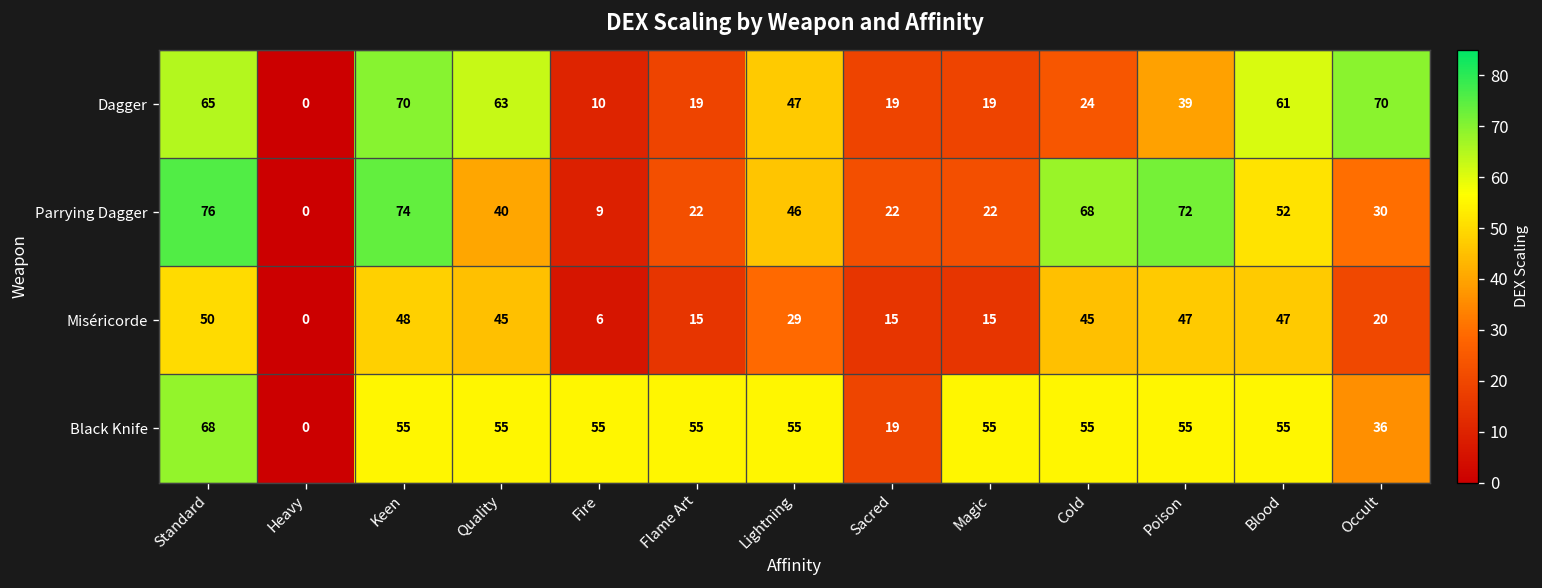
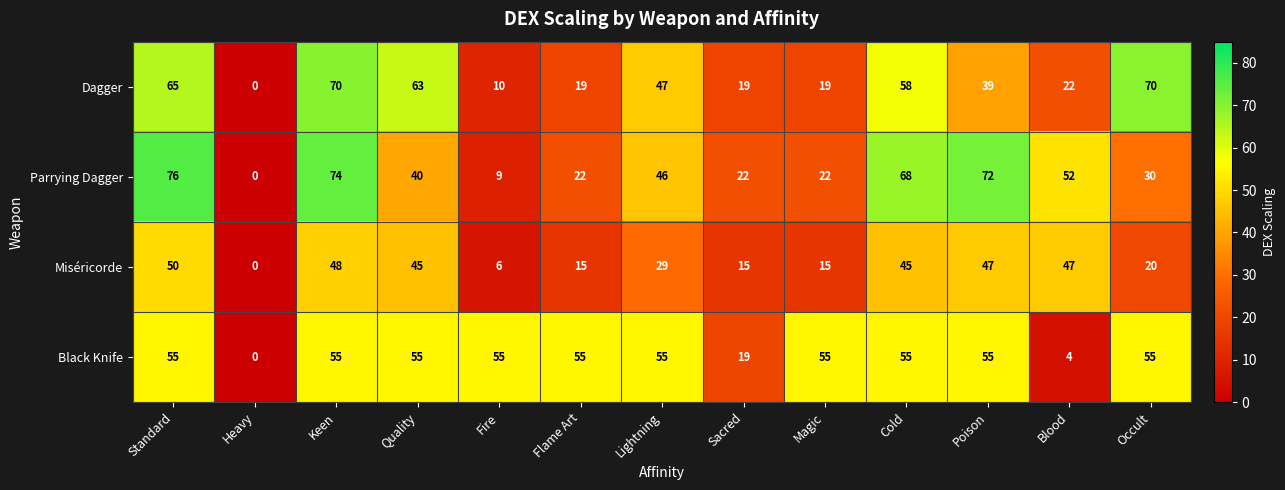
Dagger, Cold: 24 -> 58
Dagger, Blood: 61 -> 22
Black Knife, Standard: 68 -> 55
Black Knife, Blood: 55 -> 4
Black Knife, Occult: 36 -> 55
